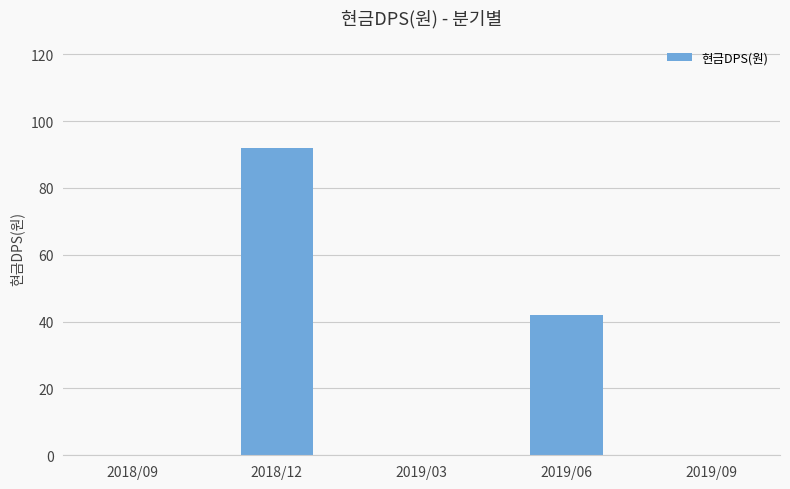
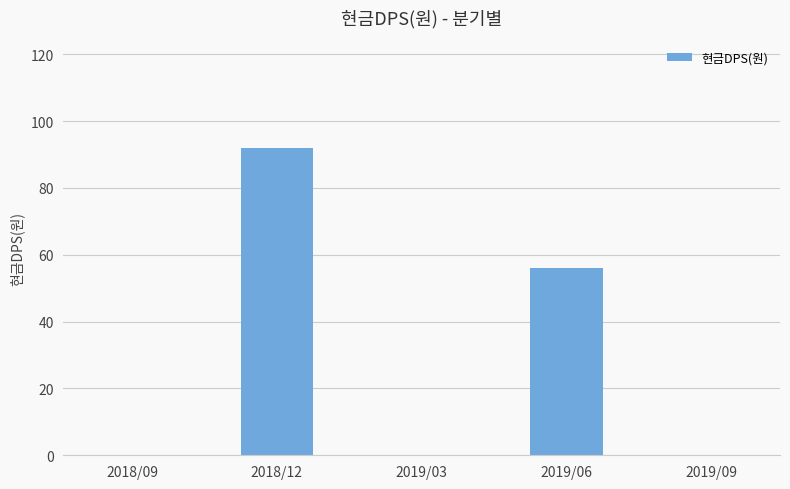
2019/06: 42 -> 56
